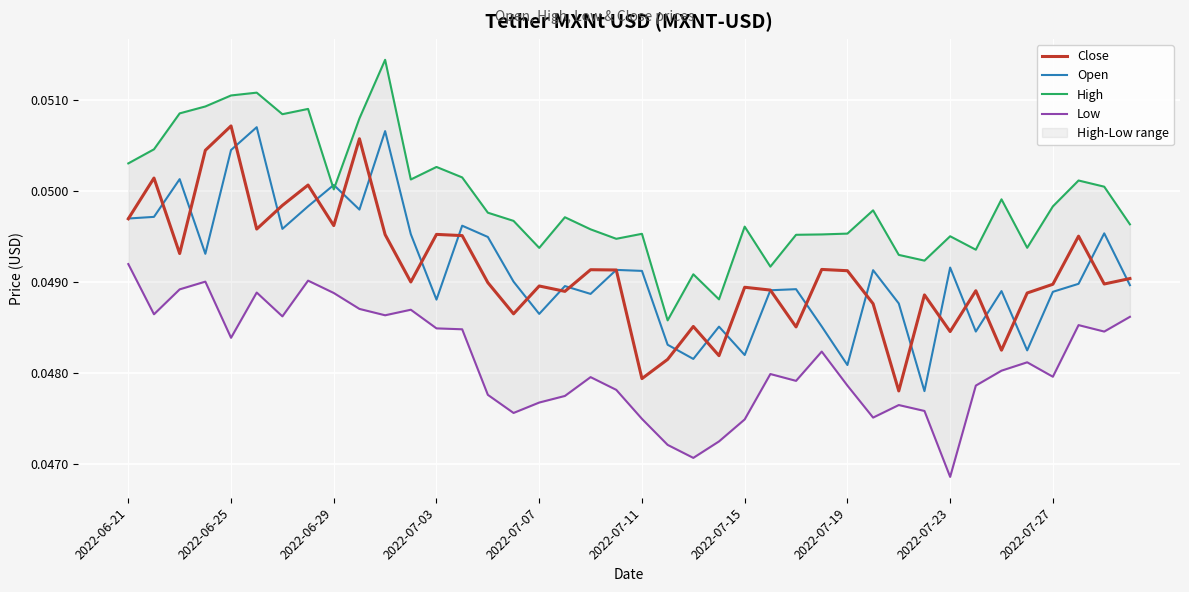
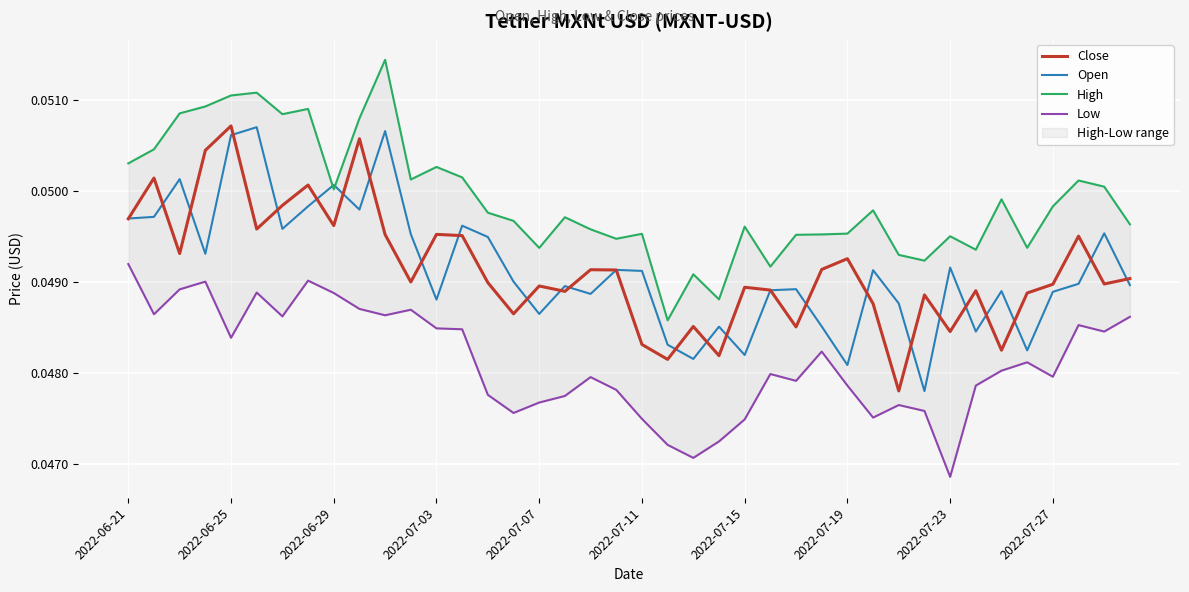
Open, 2022-06-25: 0.0504 -> 0.0506
Close, 2022-07-11: 0.0479 -> 0.0483
Close, 2022-07-19: 0.0491 -> 0.0493
